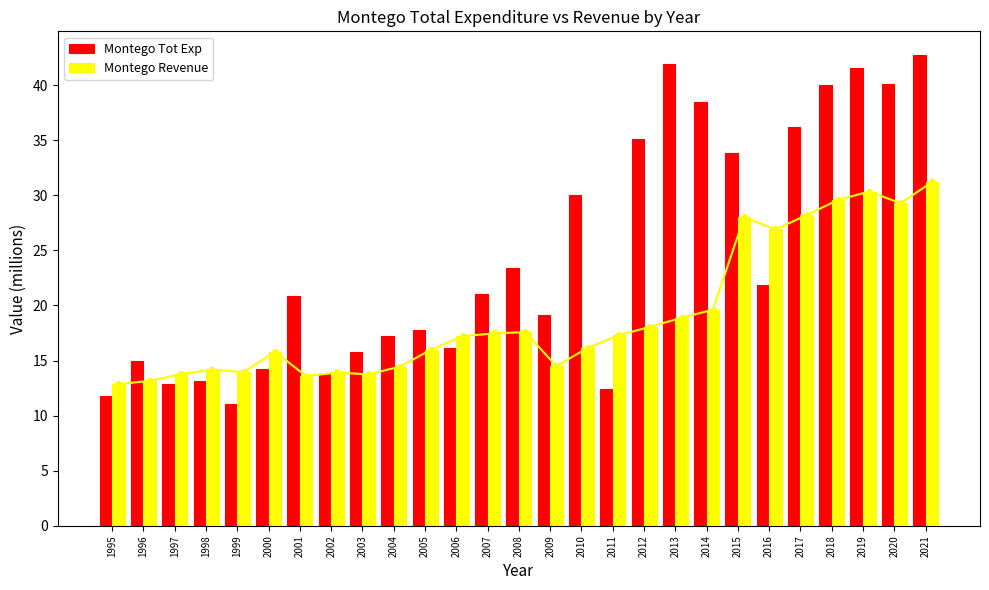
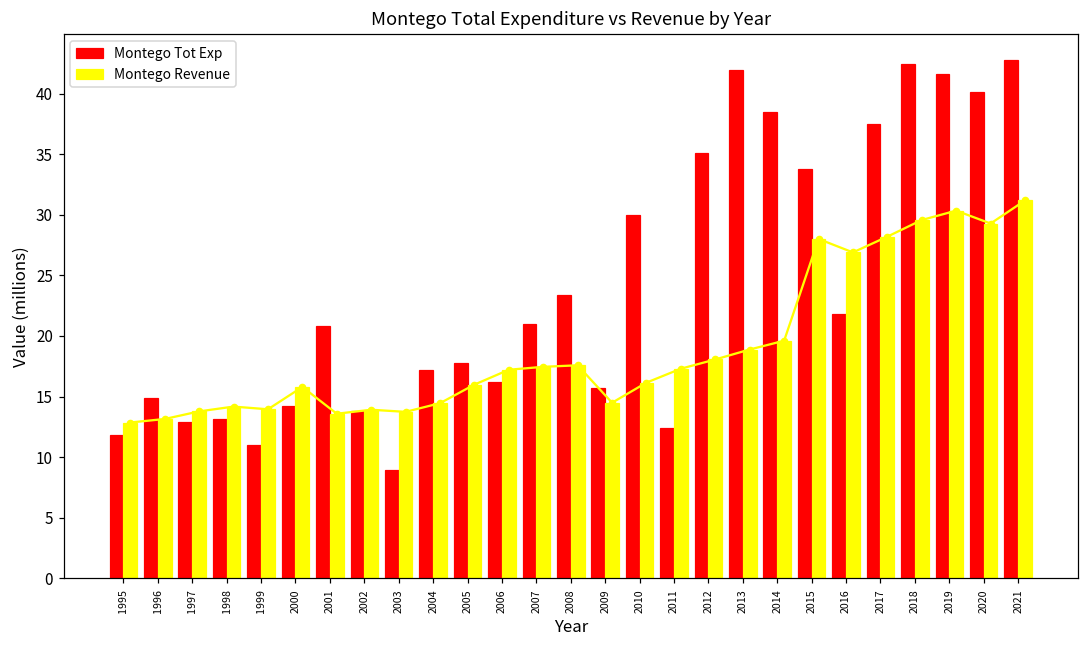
Montego Tot Exp, 2003: 15.7 -> 8.9
Montego Tot Exp, 2009: 19.1 -> 15.7
Montego Tot Exp, 2017: 36.2 -> 37.5
Montego Tot Exp, 2018: 40.0 -> 42.4
